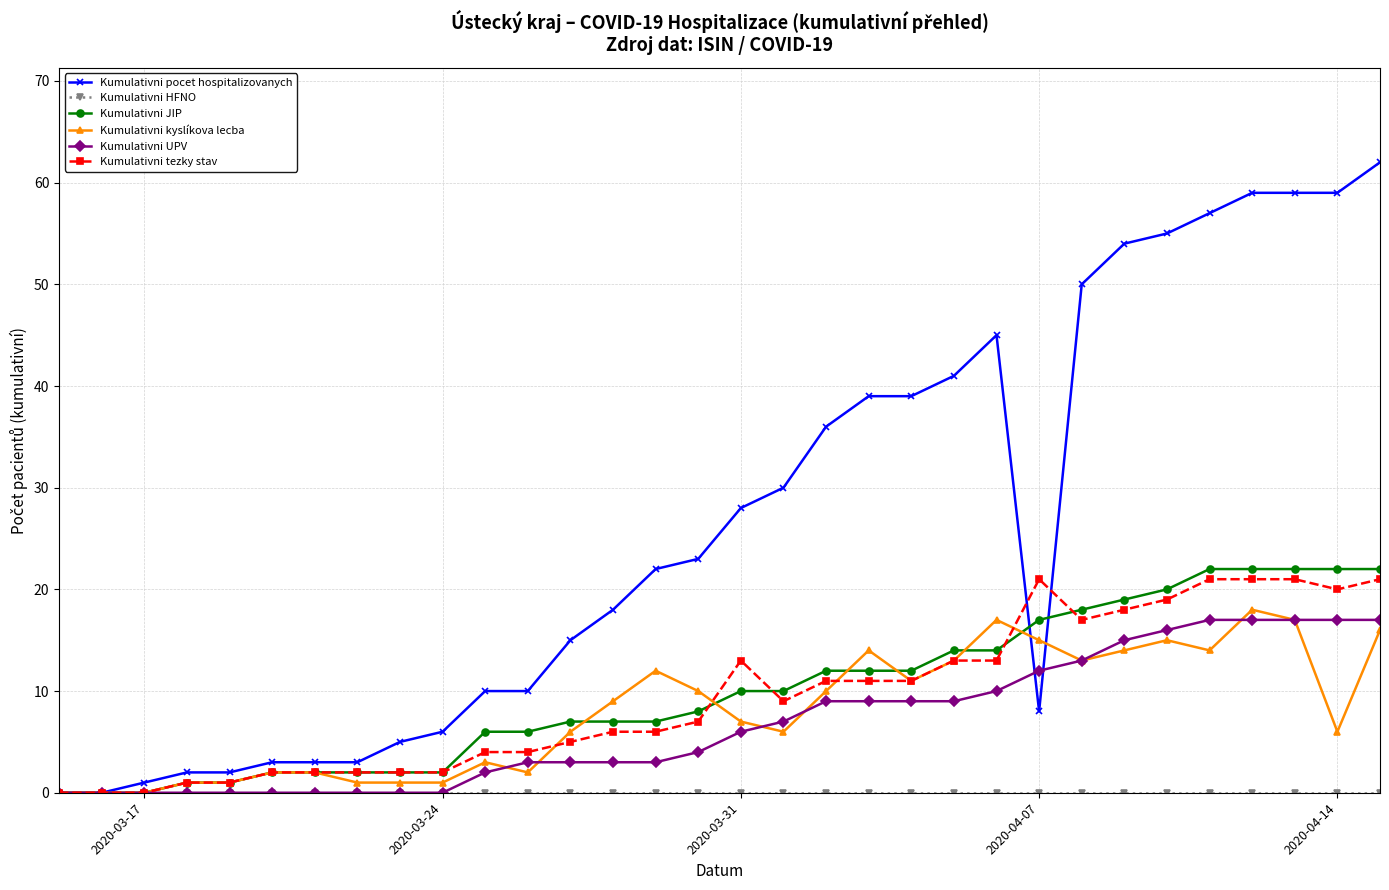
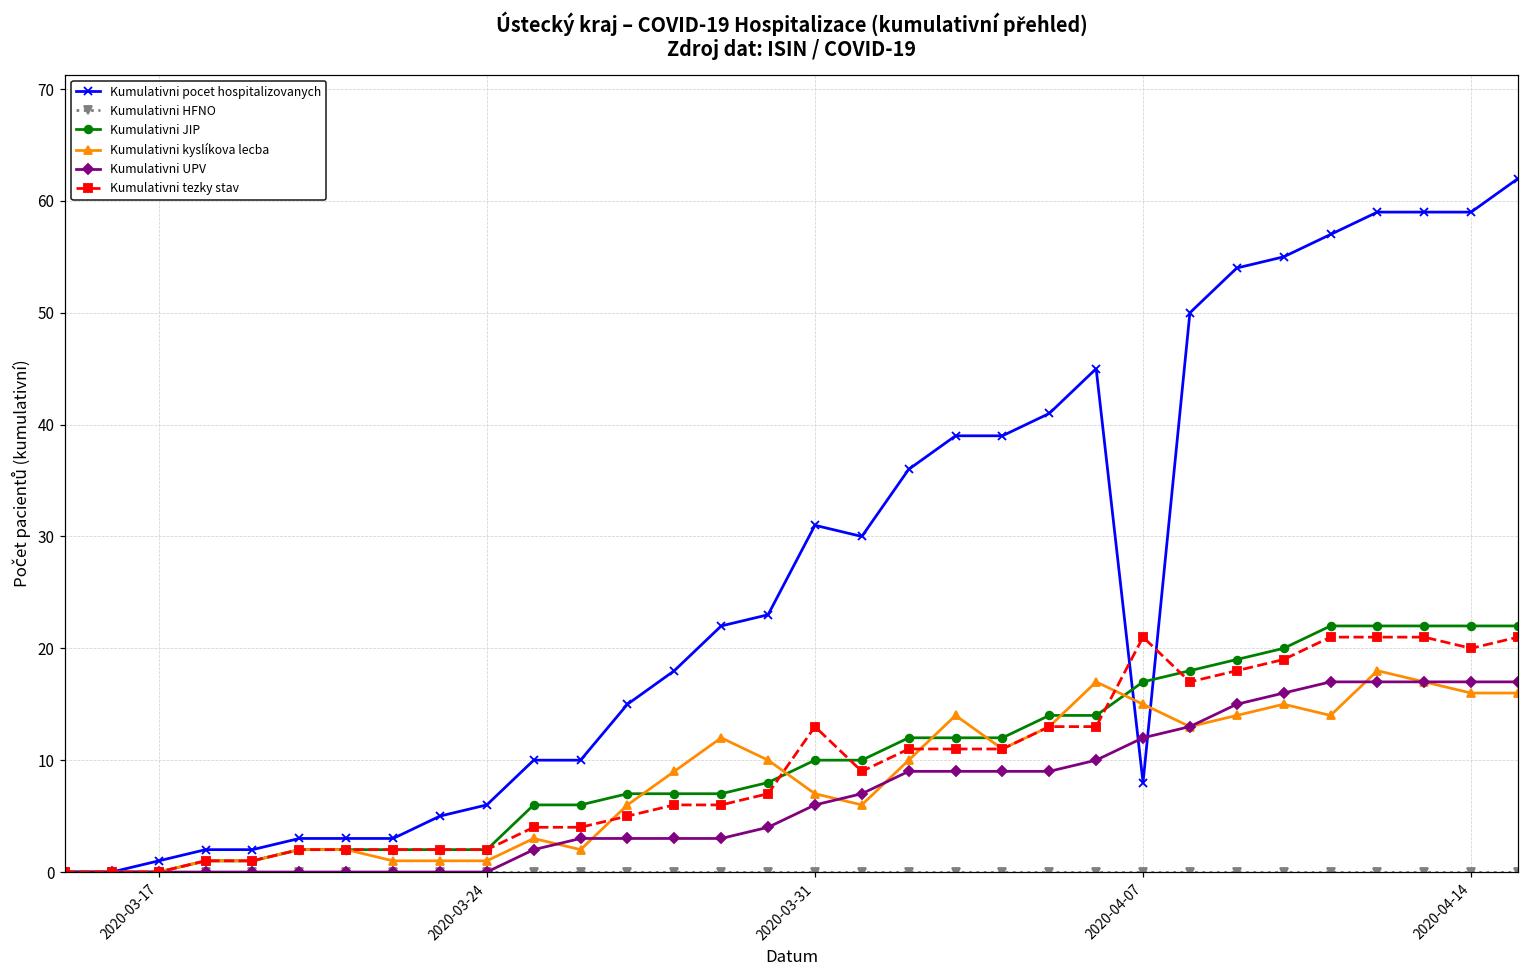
Kumulativni pocet hospitalizovanych, 2020-03-31: 28 -> 31
Kumulativni kyslíkova lecba, 2020-04-14: 6 -> 16
